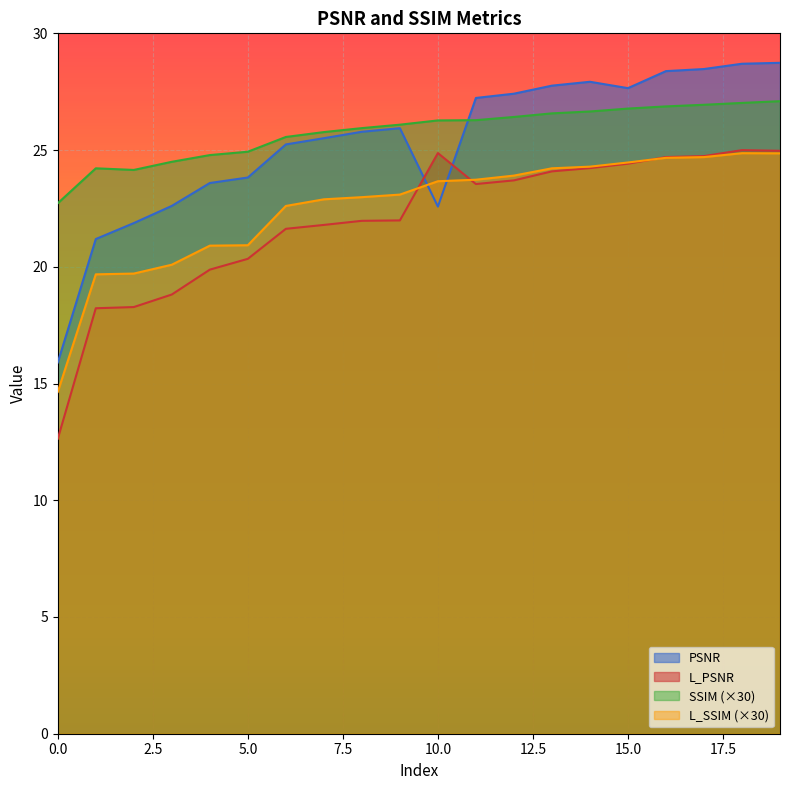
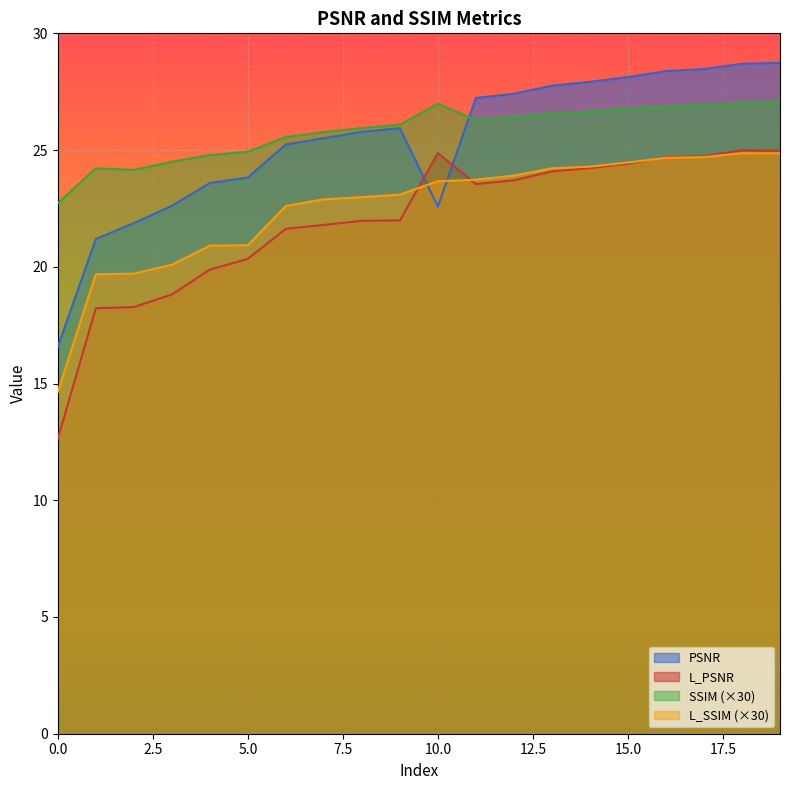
PSNR, 0.0: 15.9 -> 16.6
SSIM (×30), 10.0: 26.3 -> 27.0
PSNR, 15.0: 27.7 -> 28.1
